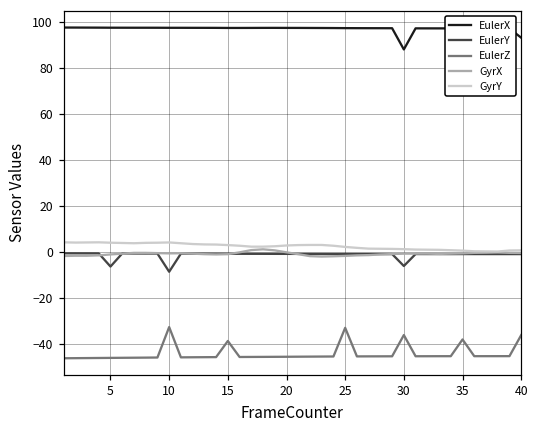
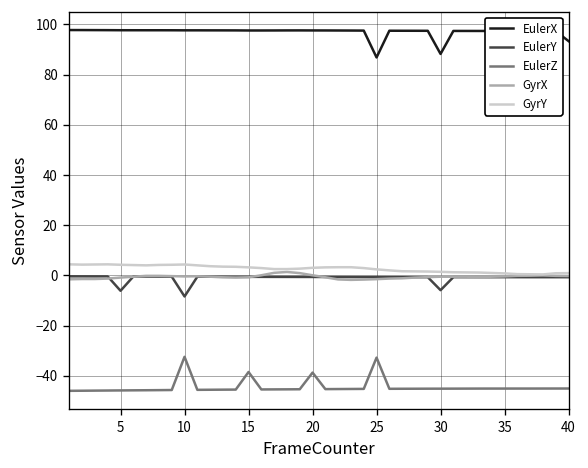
EulerZ, 20: -45 -> -39
EulerX, 25: 98 -> 87
EulerZ, 30: -36 -> -45
EulerZ, 35: -38 -> -45
EulerZ, 40: -36 -> -45
